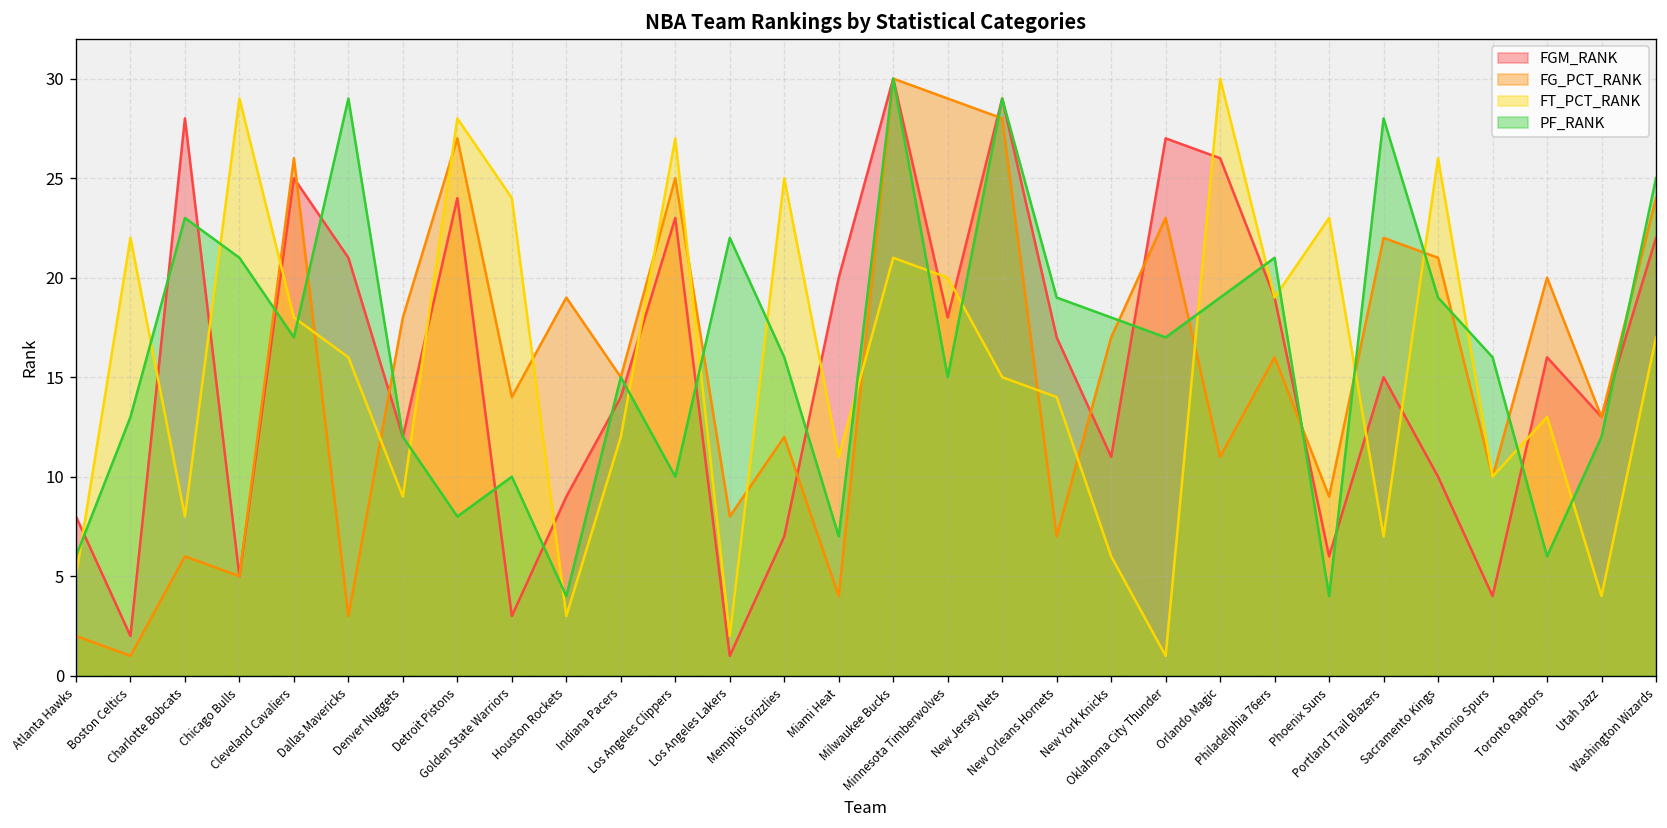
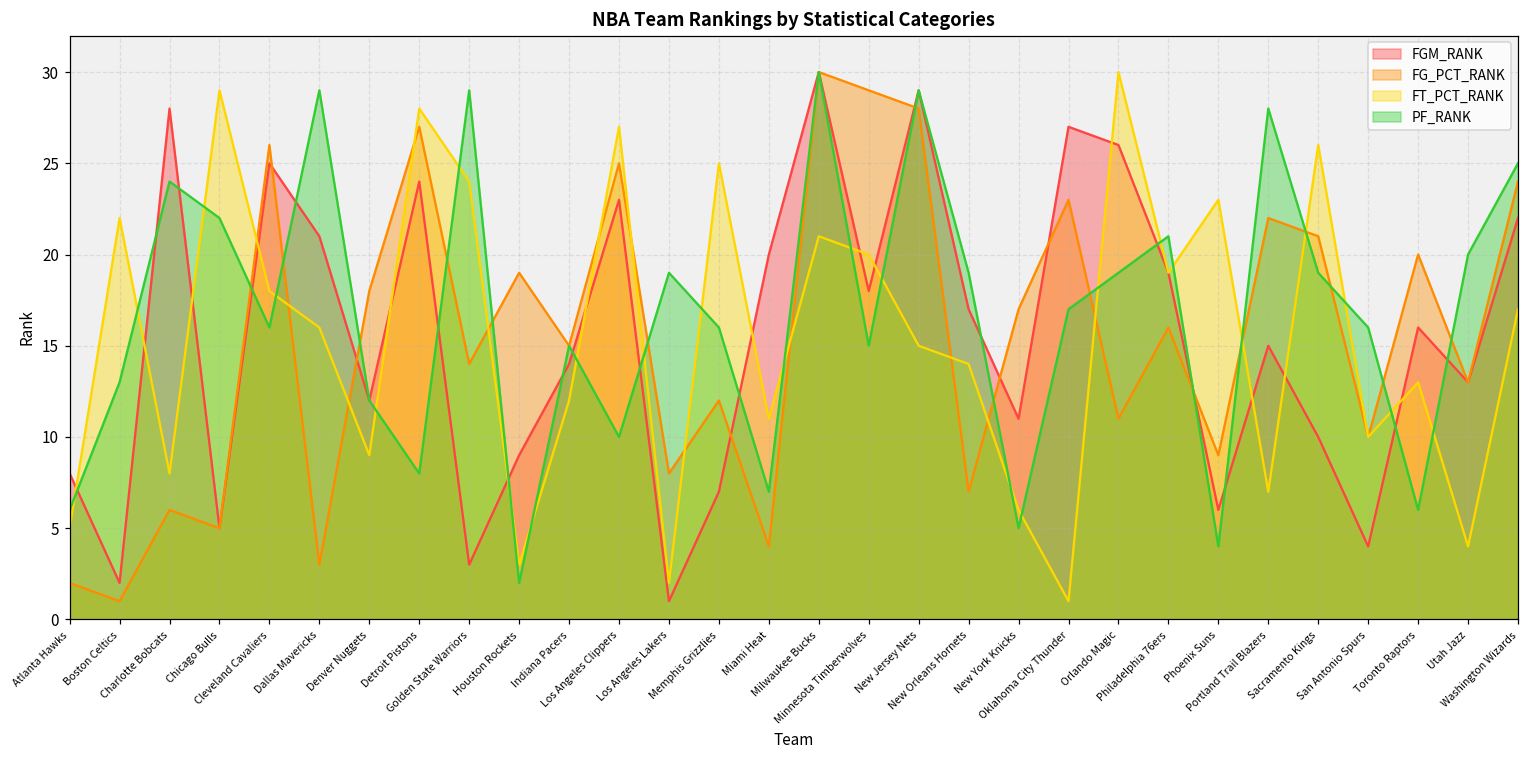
PF_RANK, Charlotte Bobcats: 23 -> 24
PF_RANK, Chicago Bulls: 21 -> 22
PF_RANK, Cleveland Cavaliers: 17 -> 16
PF_RANK, Golden State Warriors: 10 -> 29
PF_RANK, Houston Rockets: 4 -> 2
PF_RANK, Los Angeles Lakers: 22 -> 19
PF_RANK, New York Knicks: 18 -> 5
PF_RANK, Utah Jazz: 12 -> 20
